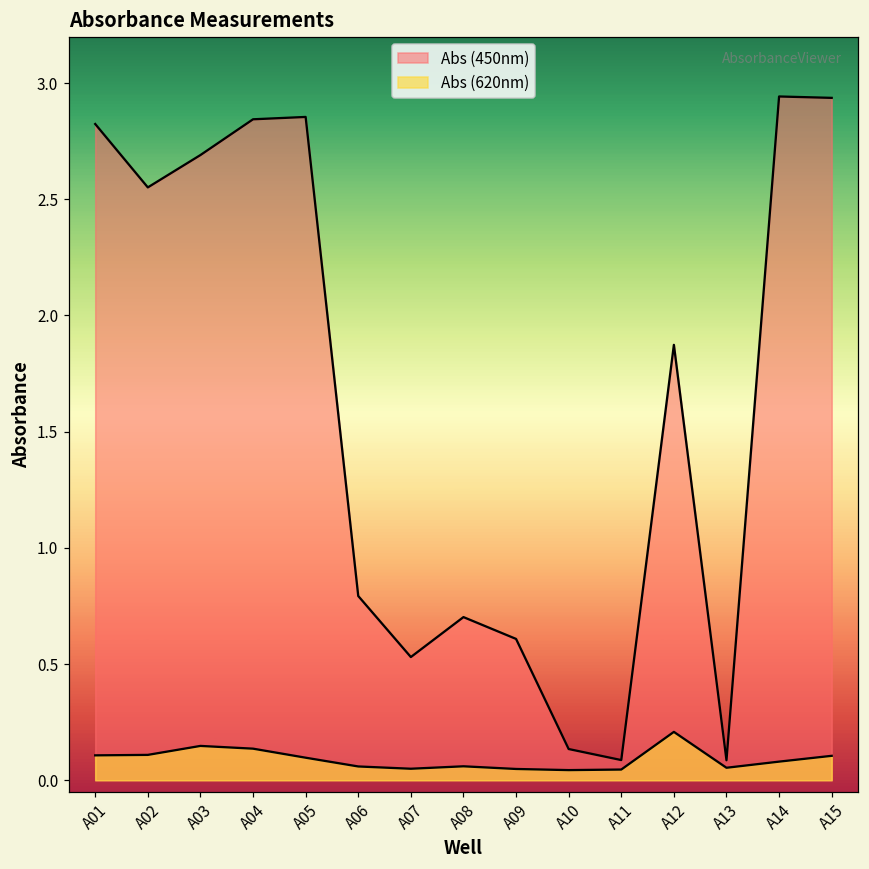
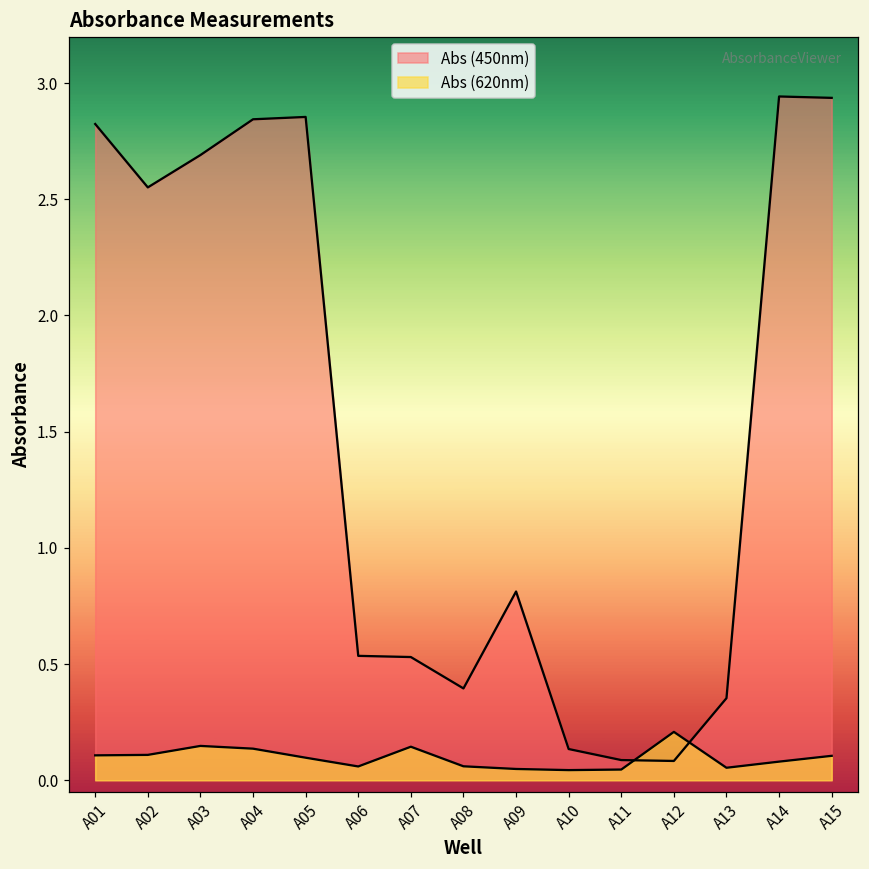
Abs (450nm), A06: 0.79 -> 0.54
Abs (620nm), A07: 0.05 -> 0.14
Abs (450nm), A08: 0.70 -> 0.40
Abs (450nm), A09: 0.61 -> 0.81
Abs (450nm), A12: 1.87 -> 0.08
Abs (450nm), A13: 0.09 -> 0.35
